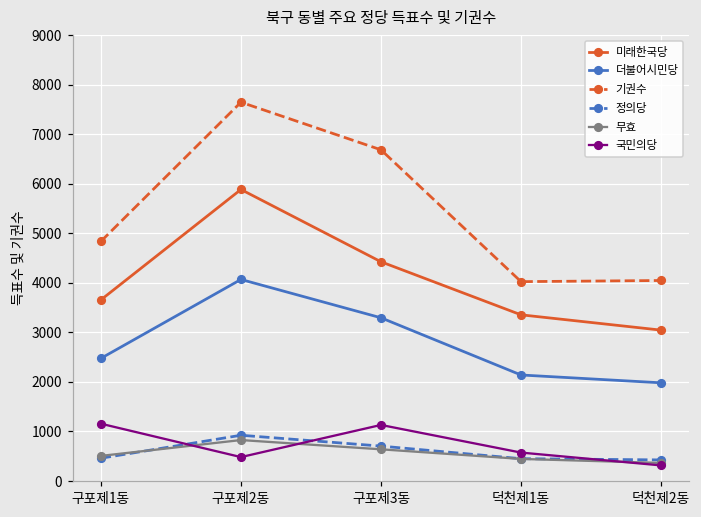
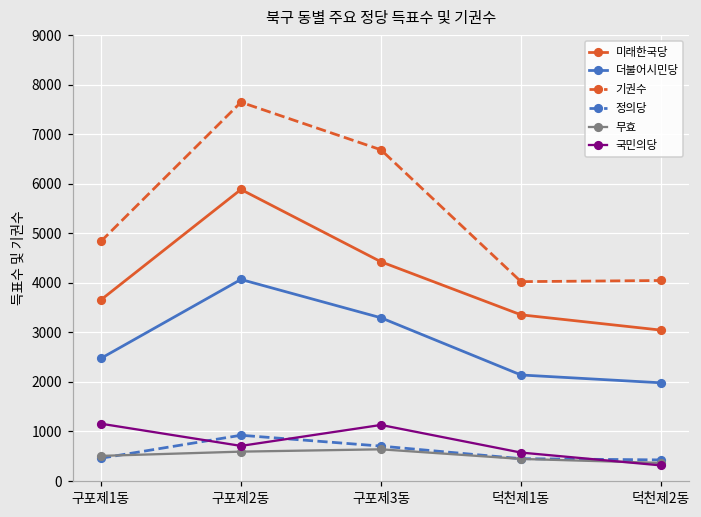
무효, 구포제2동: 800 -> 600
국민의당, 구포제2동: 500 -> 700
